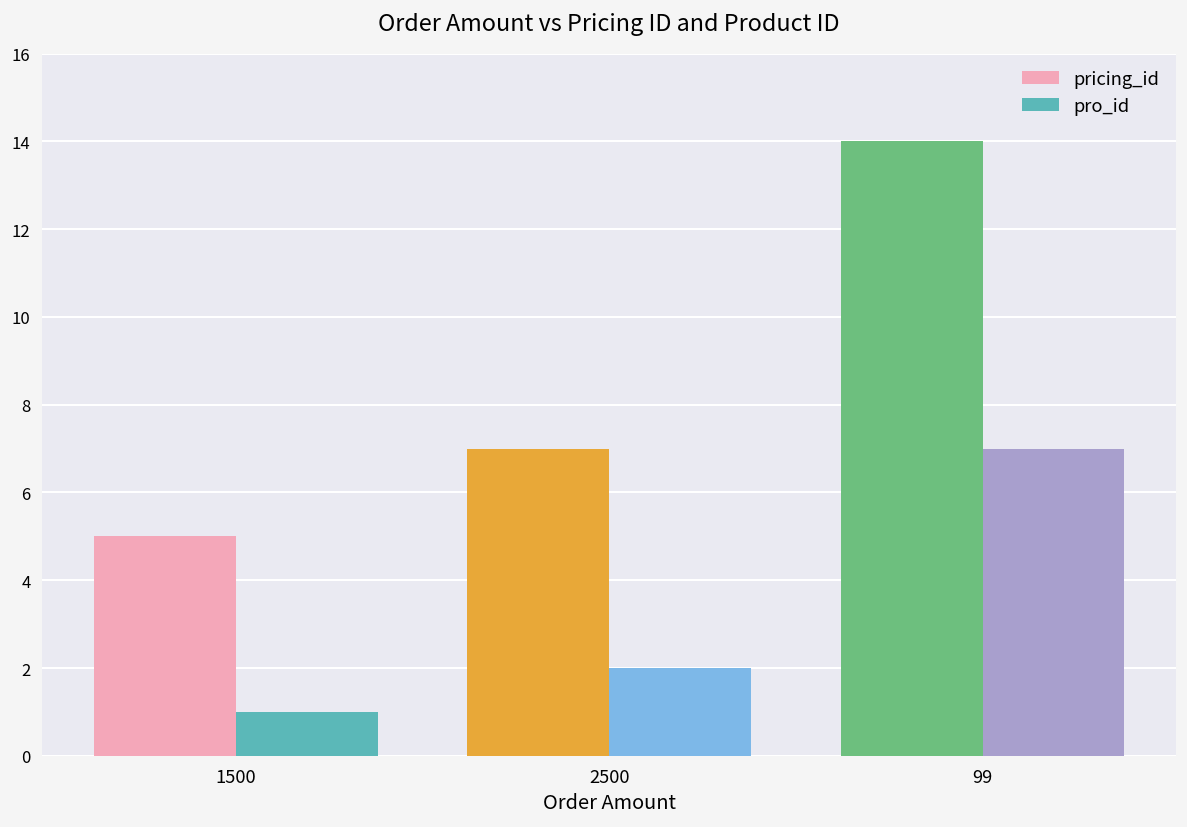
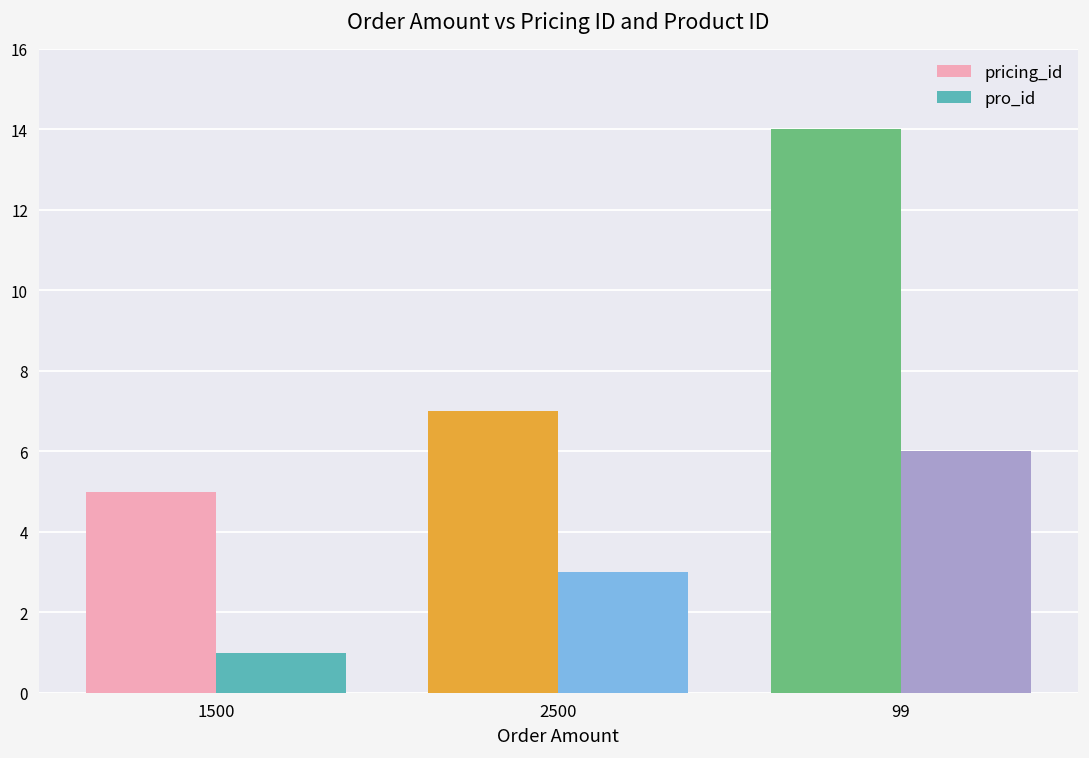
pro_id, 2500: 2 -> 3
pro_id, 99: 7 -> 6
